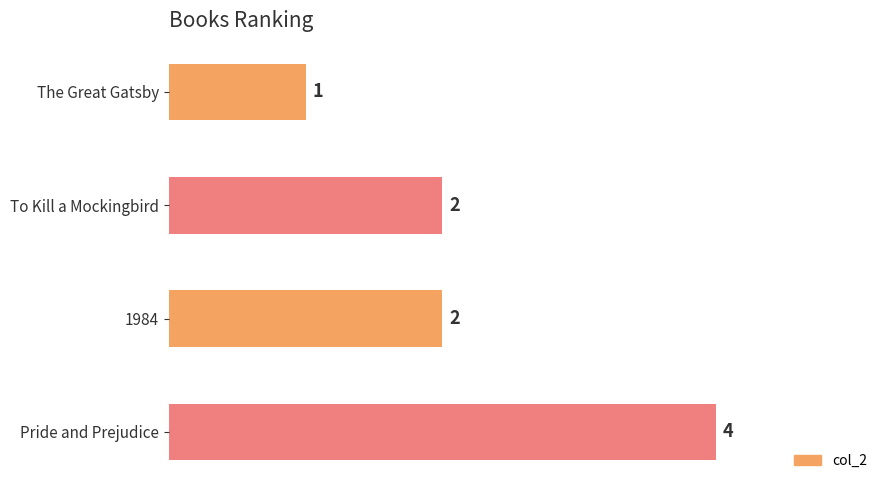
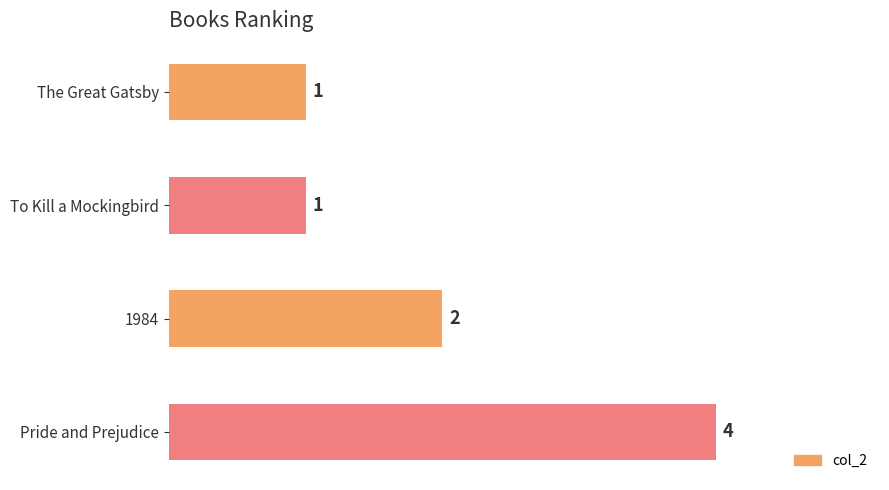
To Kill a Mockingbird: 2 -> 1
